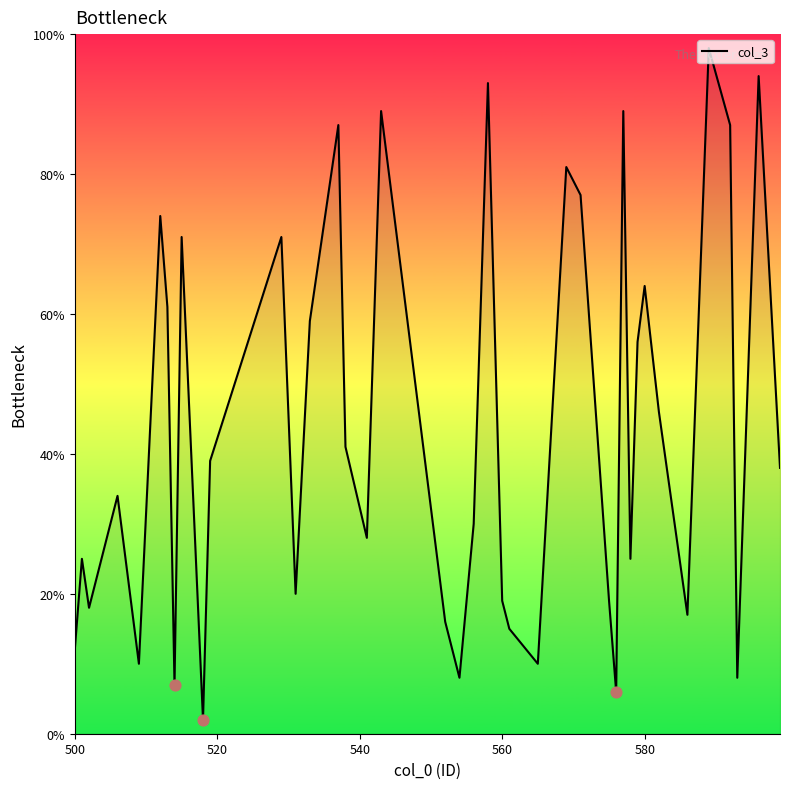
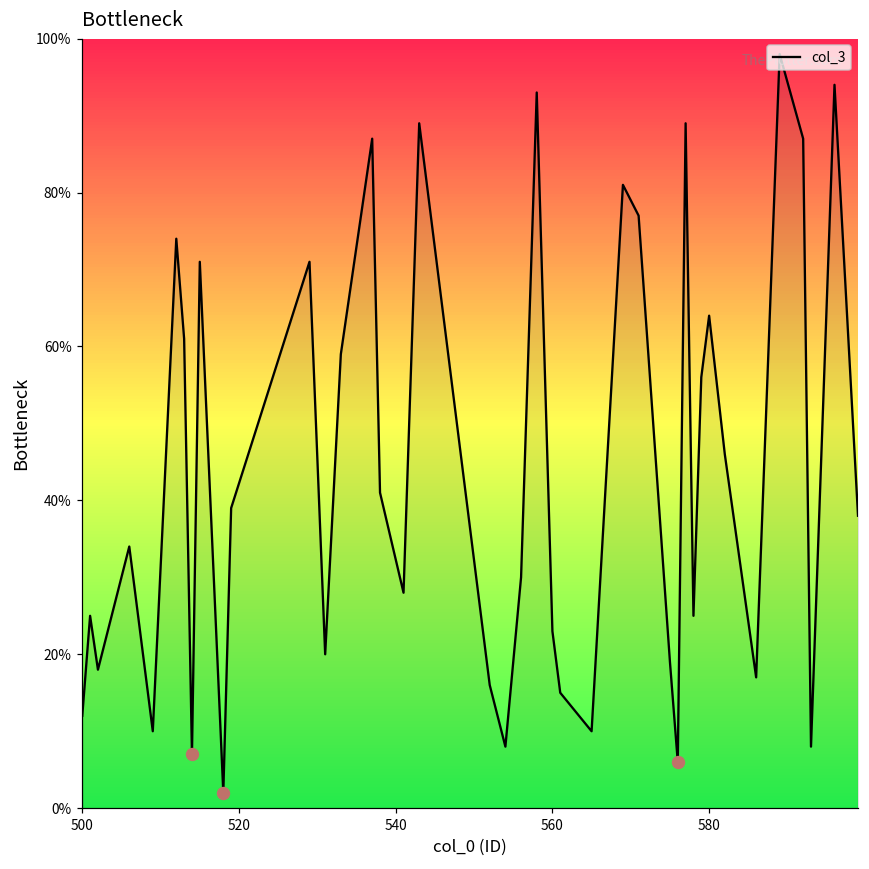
col_3, 560: 19% -> 23%
